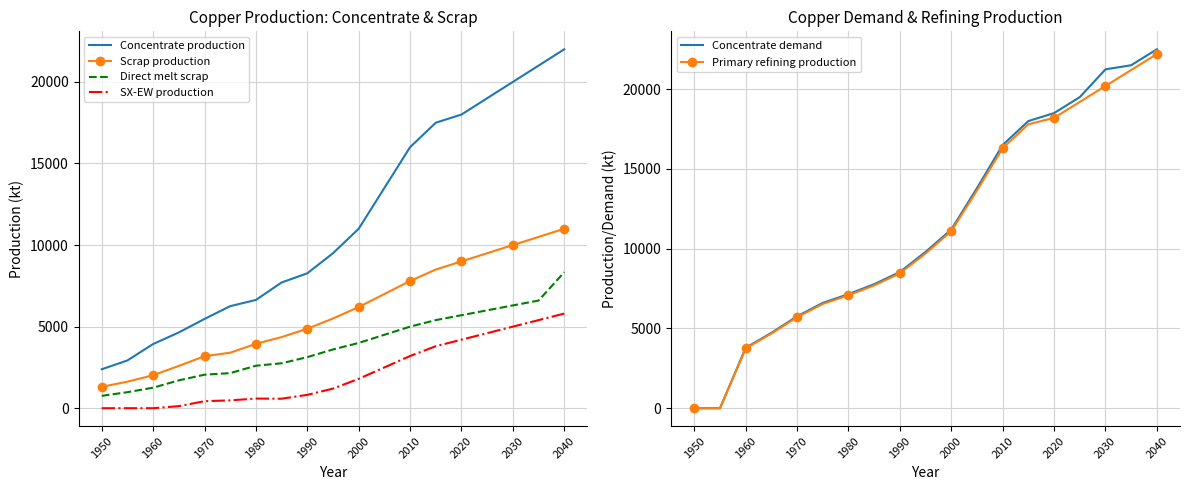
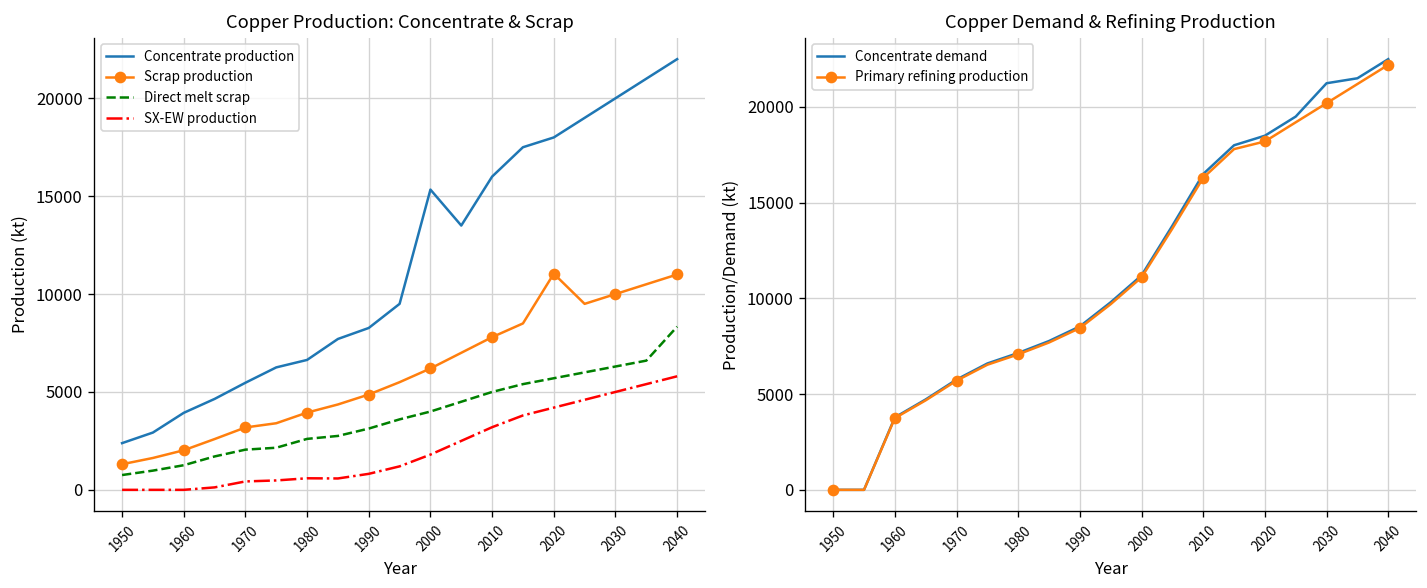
Copper Production: Concentrate & Scrap, Concentrate production, 2000: 11000 -> 15300
Copper Production: Concentrate & Scrap, Scrap production, 2020: 9000 -> 11000
